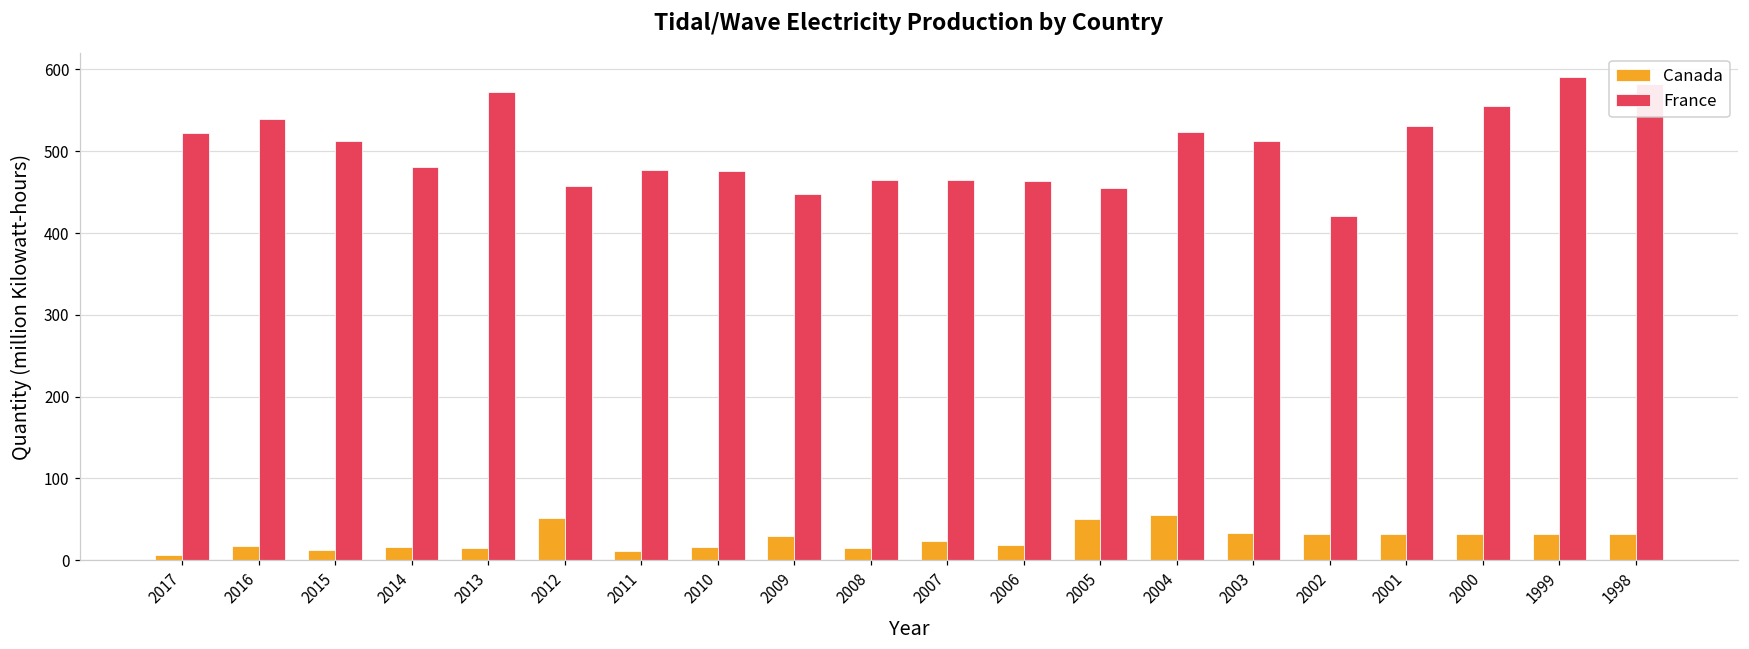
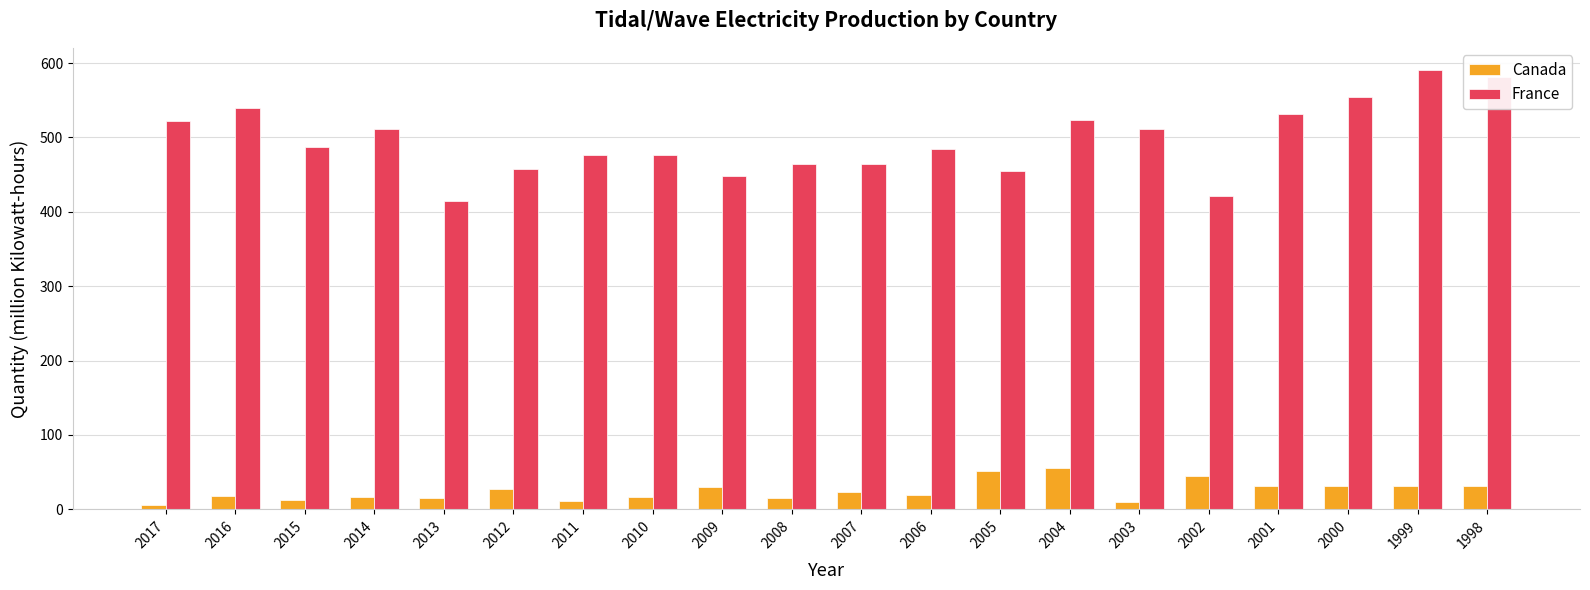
France, 2015: 510 -> 490
France, 2014: 480 -> 510
France, 2013: 570 -> 410
Canada, 2012: 50 -> 30
France, 2006: 460 -> 480
Canada, 2003: 30 -> 10
Canada, 2002: 30 -> 50
